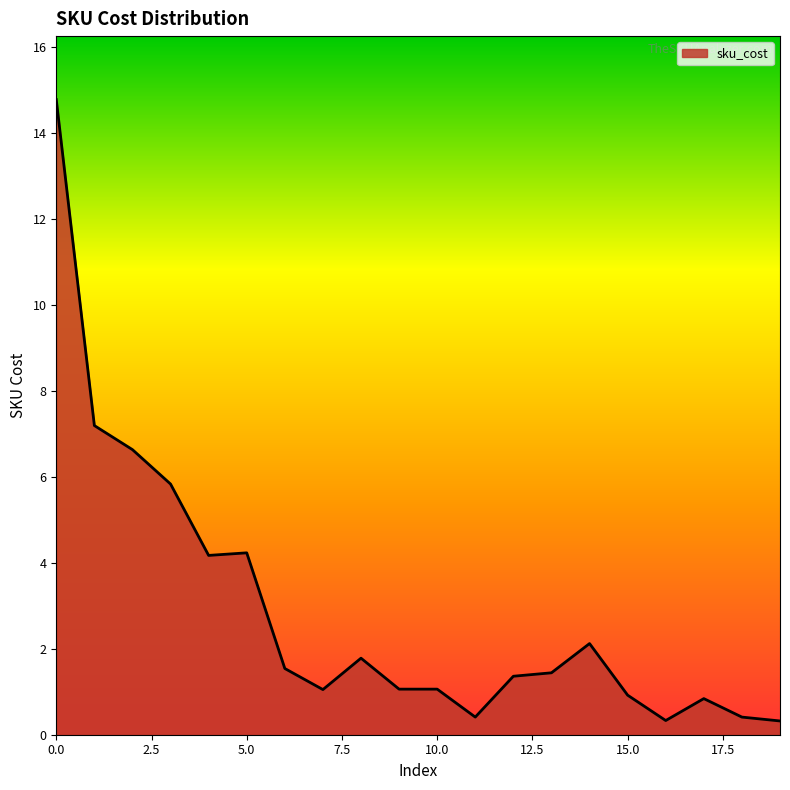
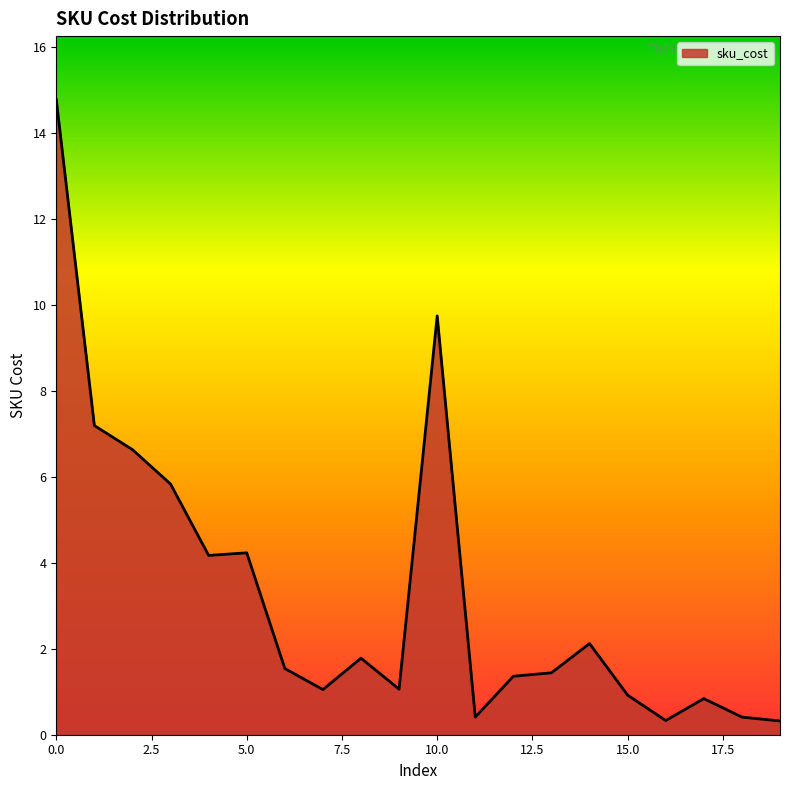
10.0: 1.1 -> 9.7
